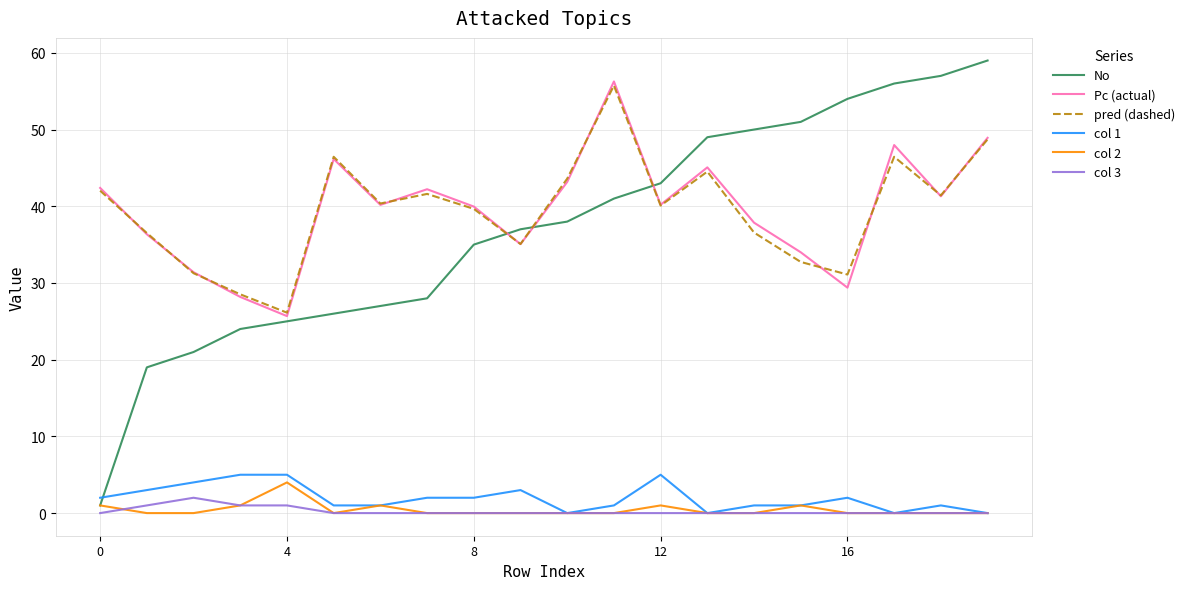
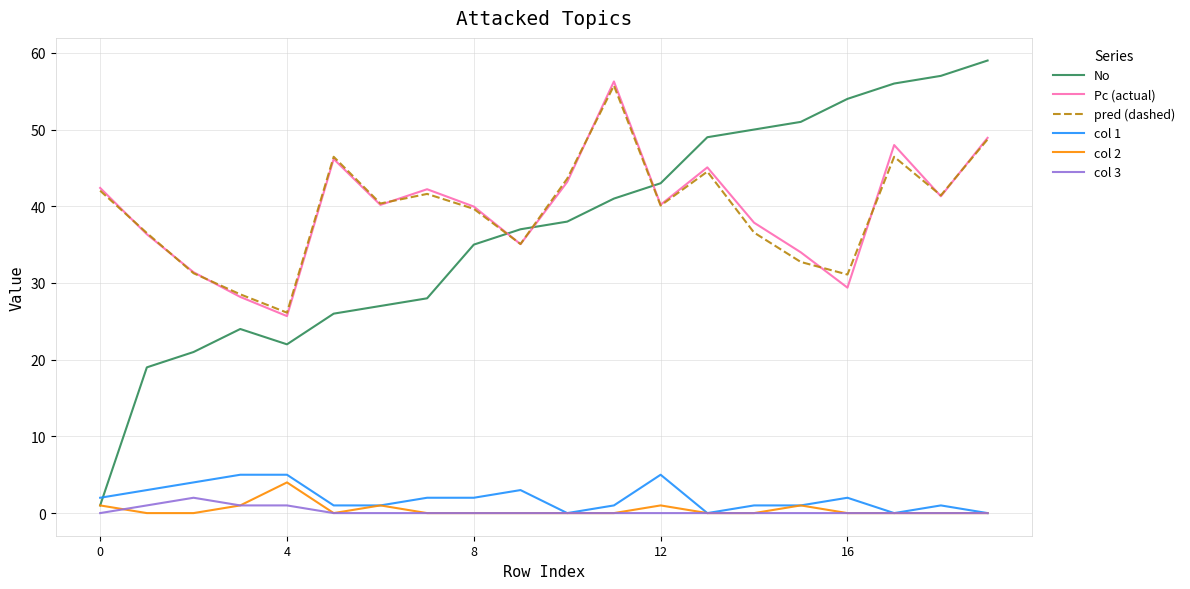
No, 4: 25 -> 22
